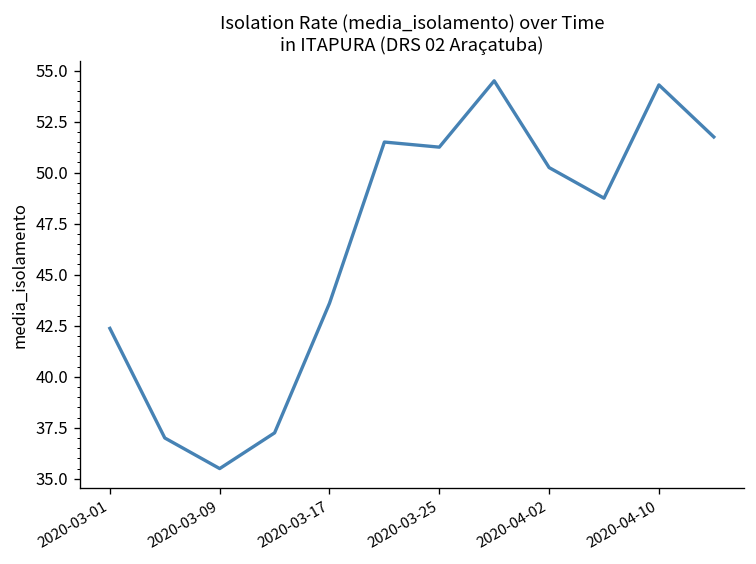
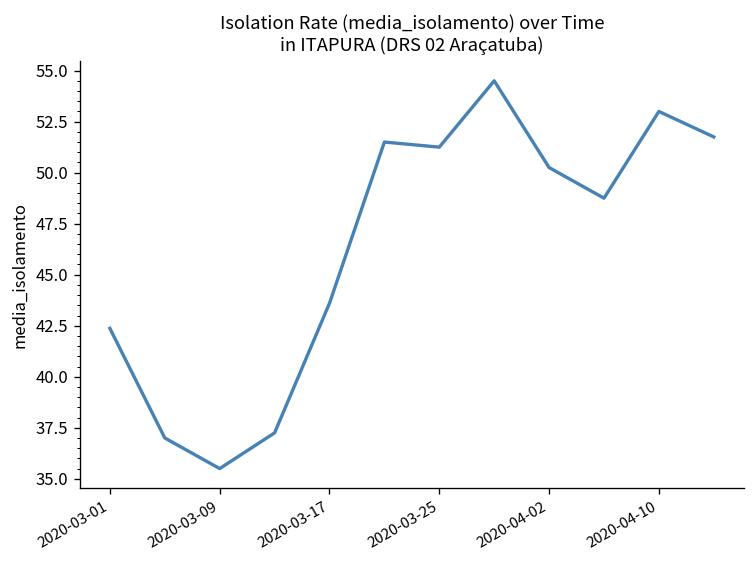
2020-04-10: 54.3 -> 53.0
